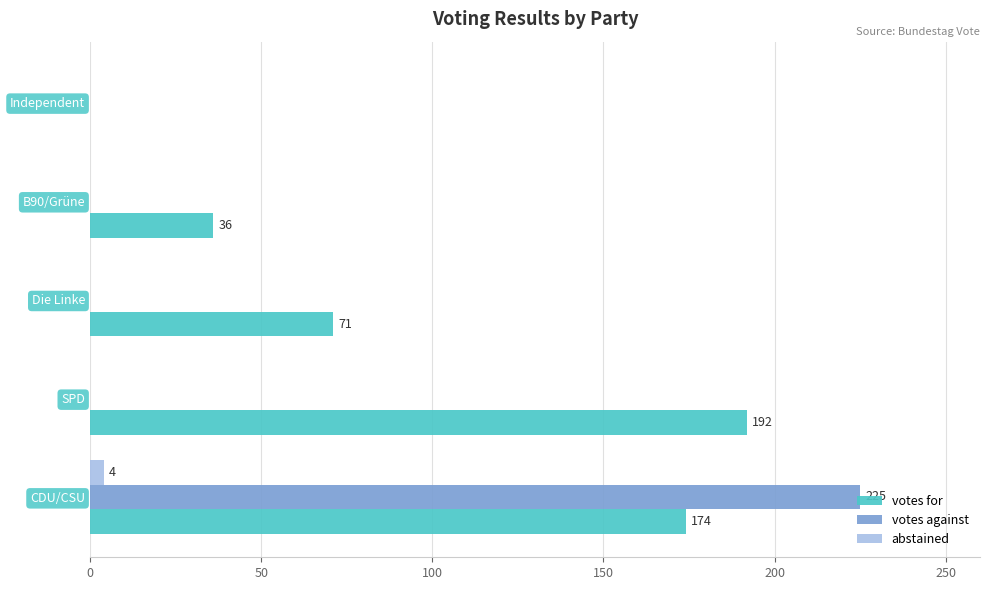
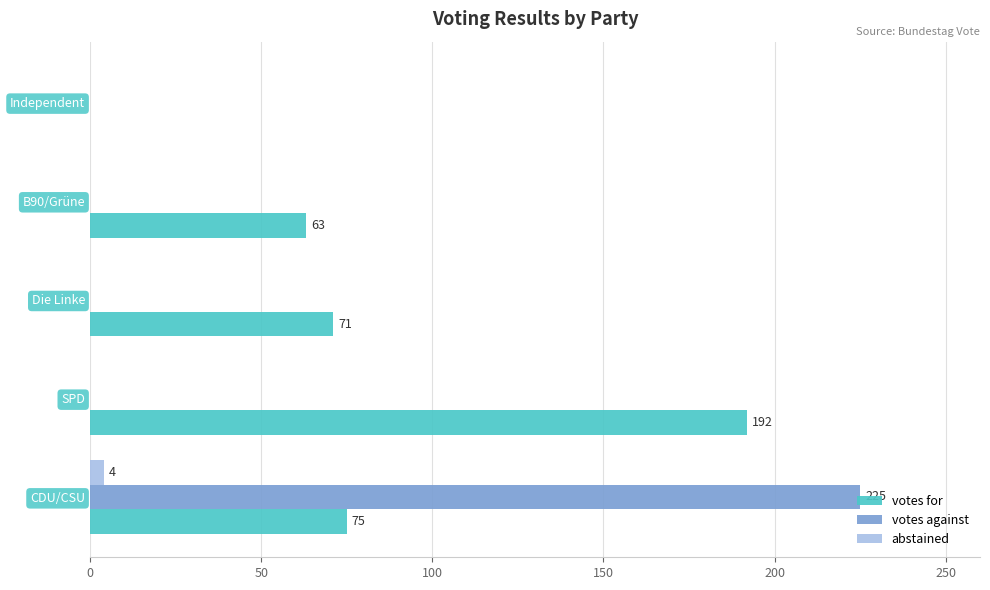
votes for, B90/Grüne: 36 -> 63
votes for, CDU/CSU: 174 -> 75
